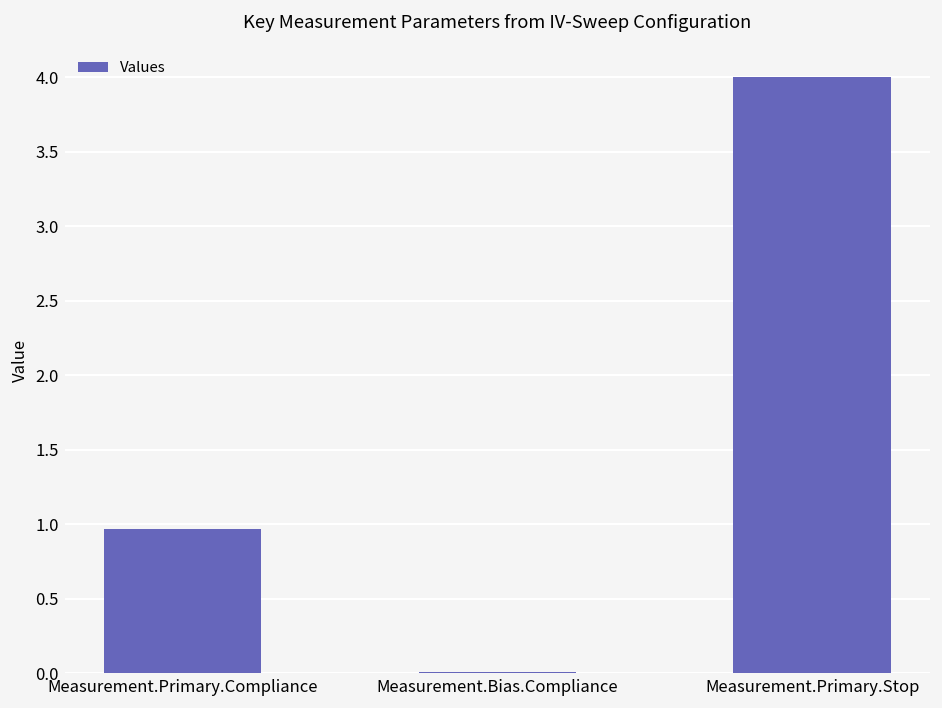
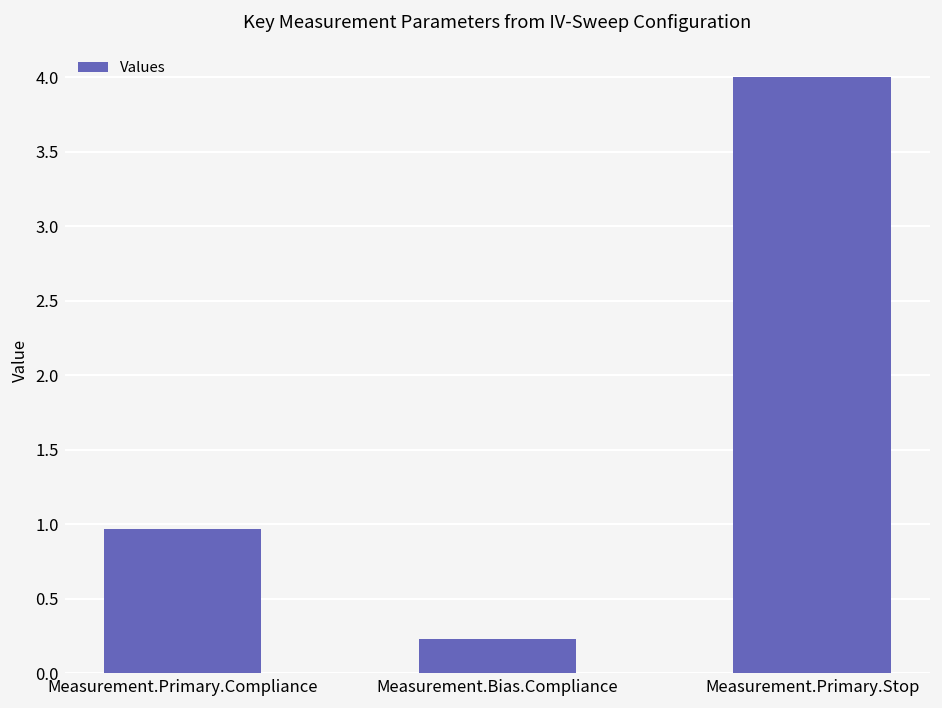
Measurement.Bias.Compliance: 0.01 -> 0.23
